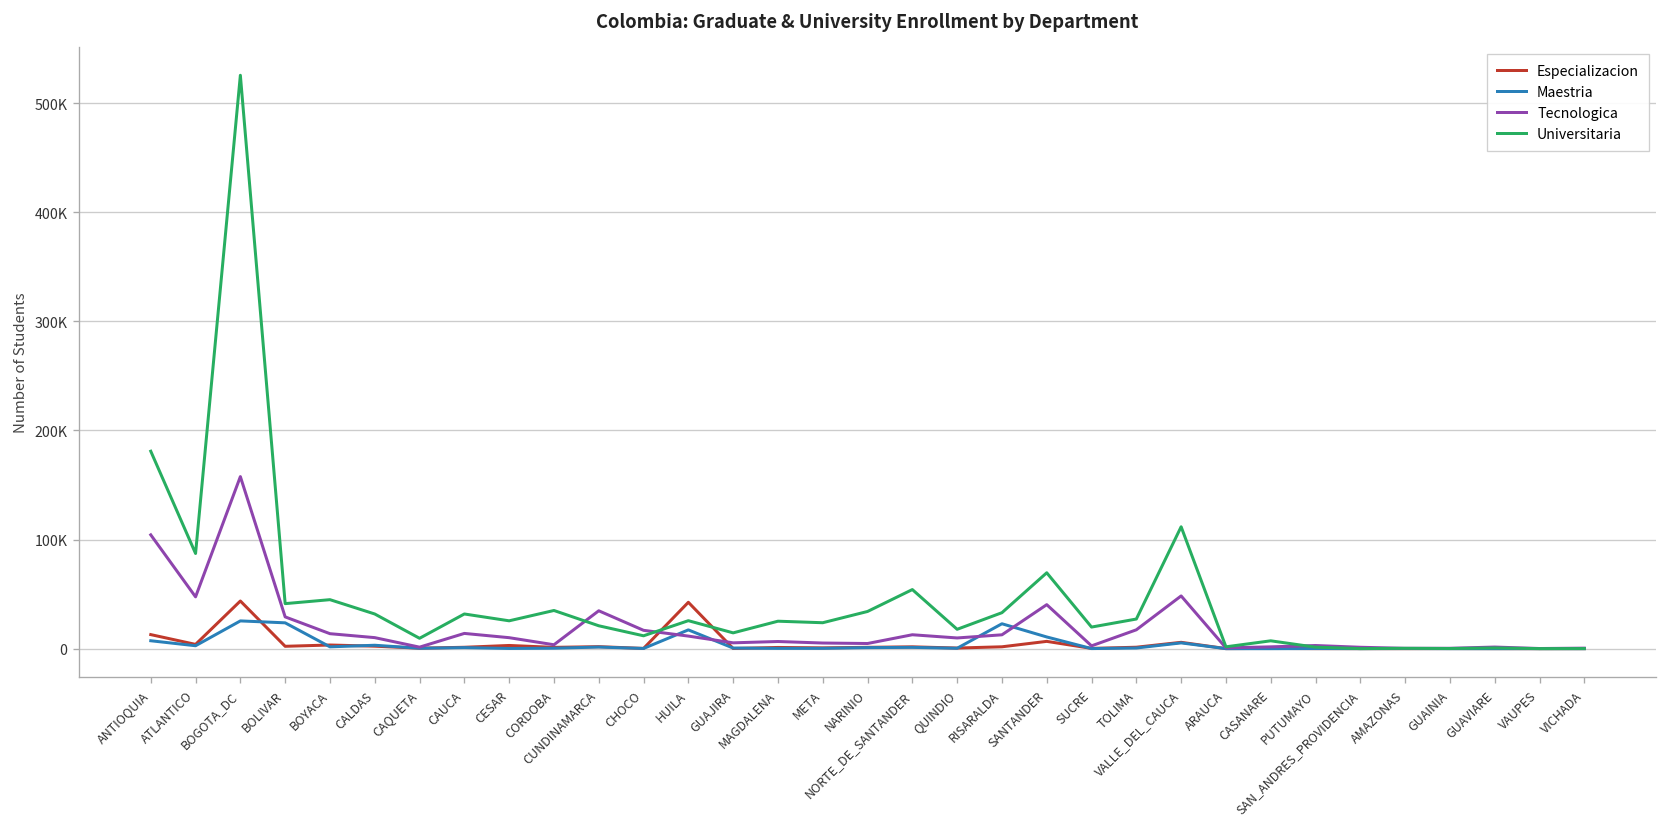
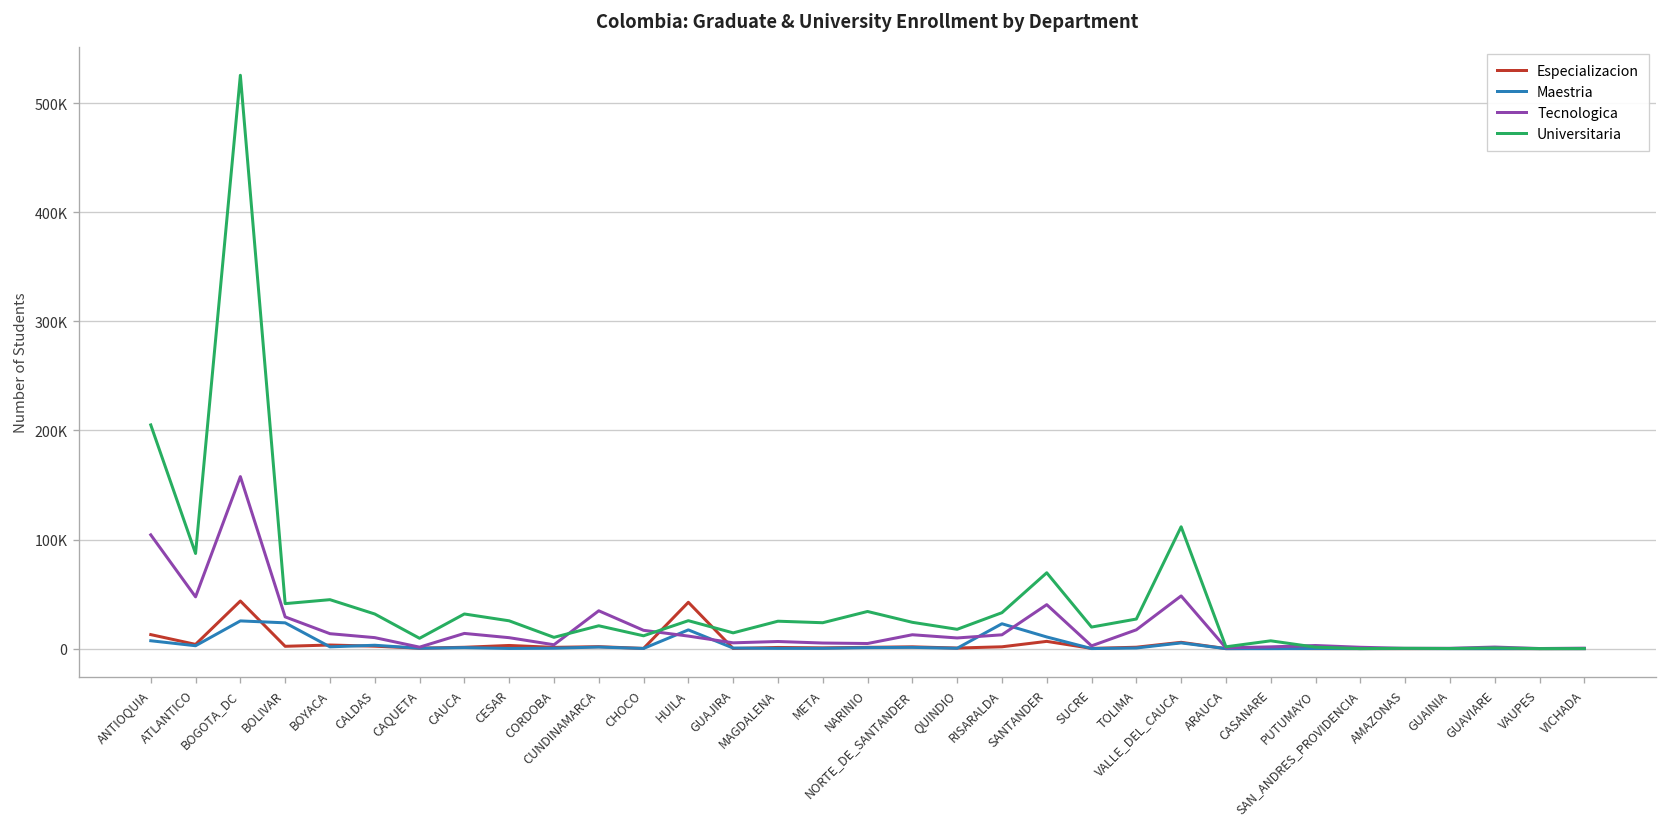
Universitaria, ANTIOQUIA: 180000 -> 210000
Universitaria, CORDOBA: 30000 -> 10000
Universitaria, NORTE_DE_SANTANDER: 50000 -> 20000
